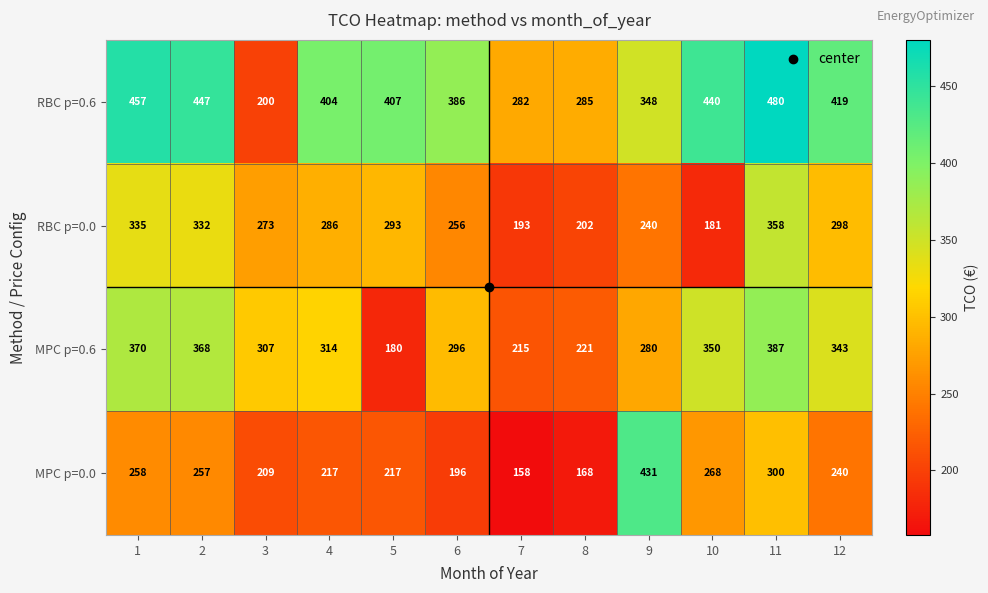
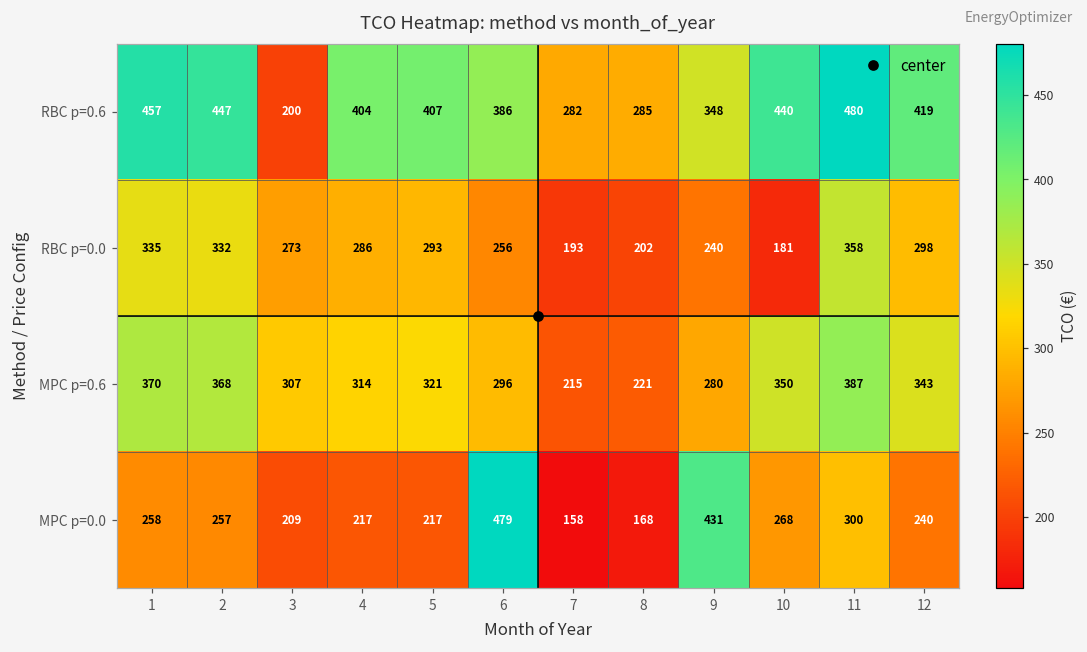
MPC p=0.6, 5: 180 -> 321
MPC p=0.0, 6: 196 -> 479
